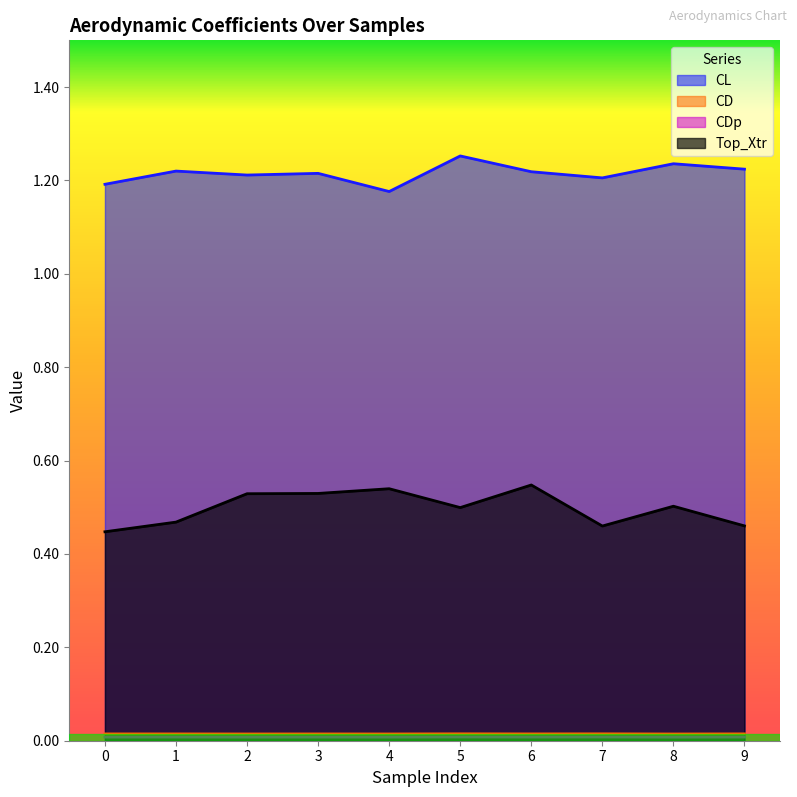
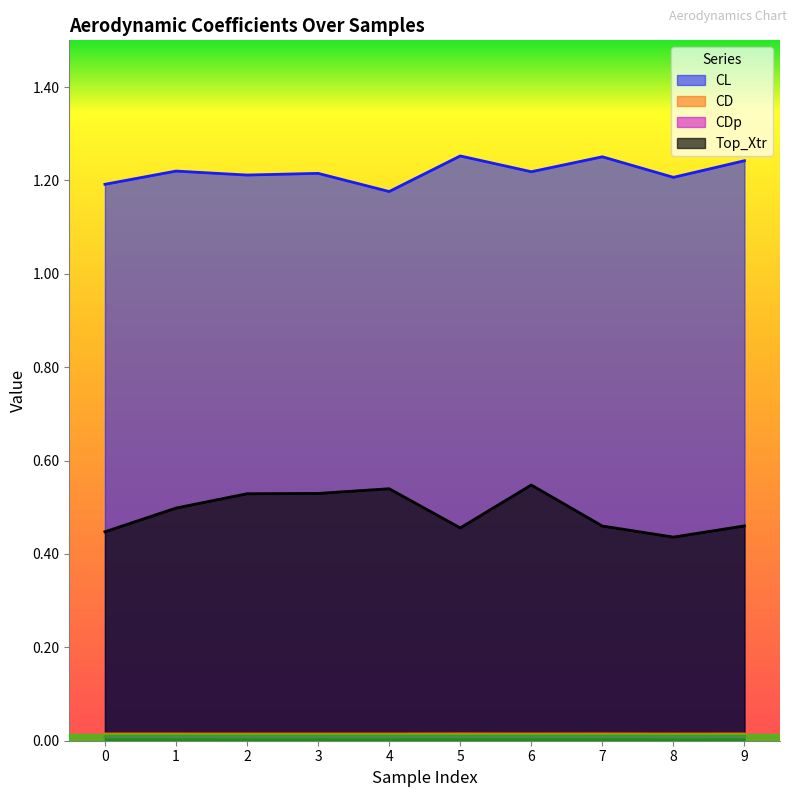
Top_Xtr, 1: 0.47 -> 0.50
Top_Xtr, 5: 0.50 -> 0.46
CL, 7: 1.21 -> 1.25
CL, 8: 1.24 -> 1.21
Top_Xtr, 8: 0.50 -> 0.44
CL, 9: 1.22 -> 1.24
